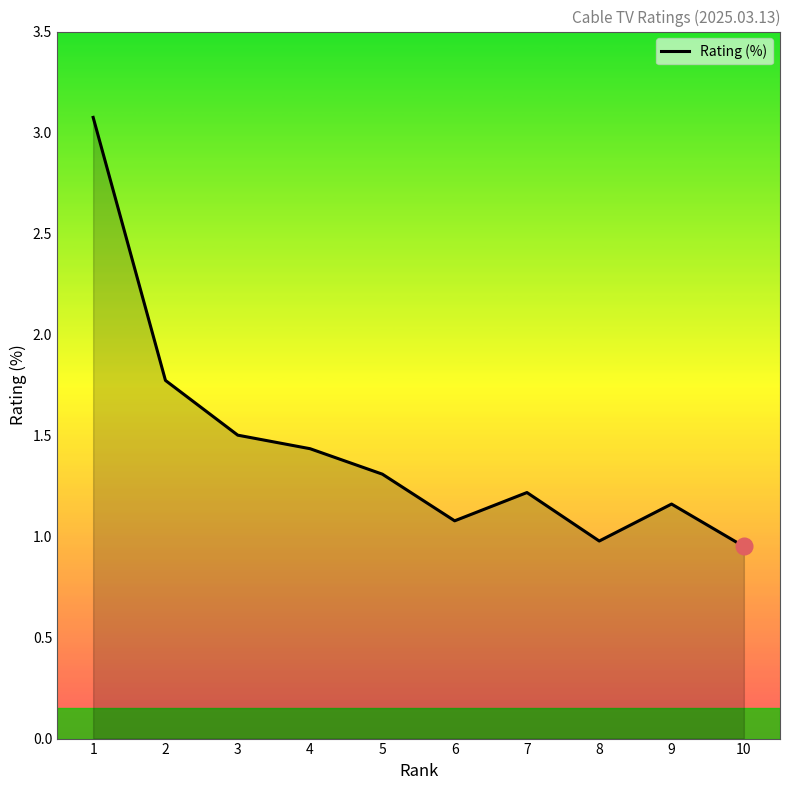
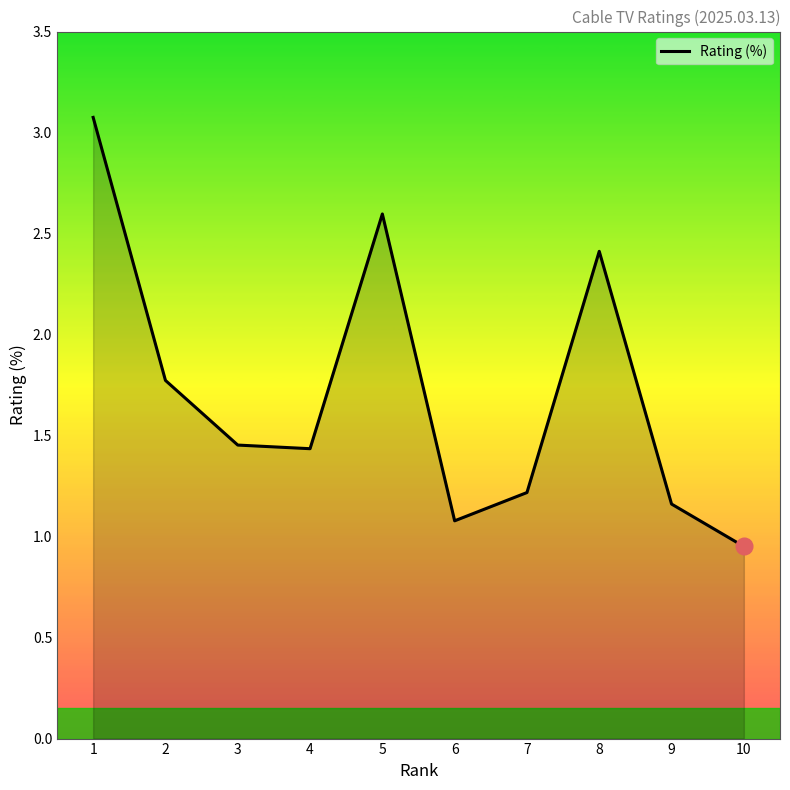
Rating (%), 3: 1.50 -> 1.45
Rating (%), 5: 1.31 -> 2.60
Rating (%), 8: 0.98 -> 2.41
